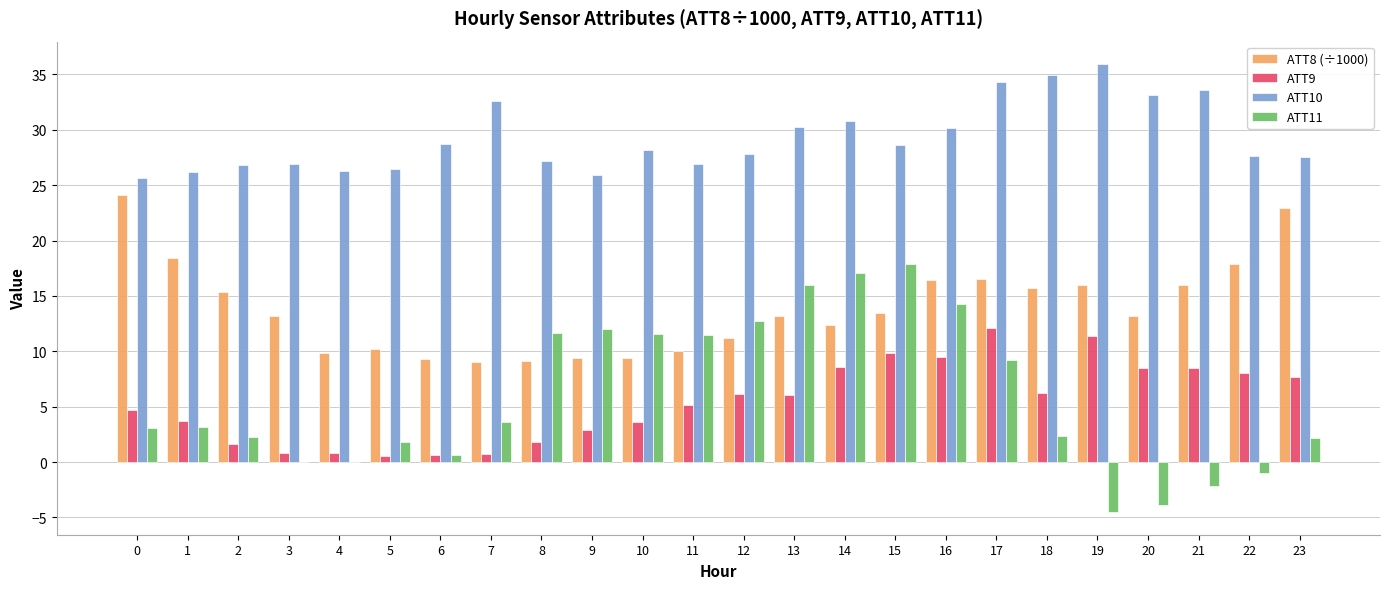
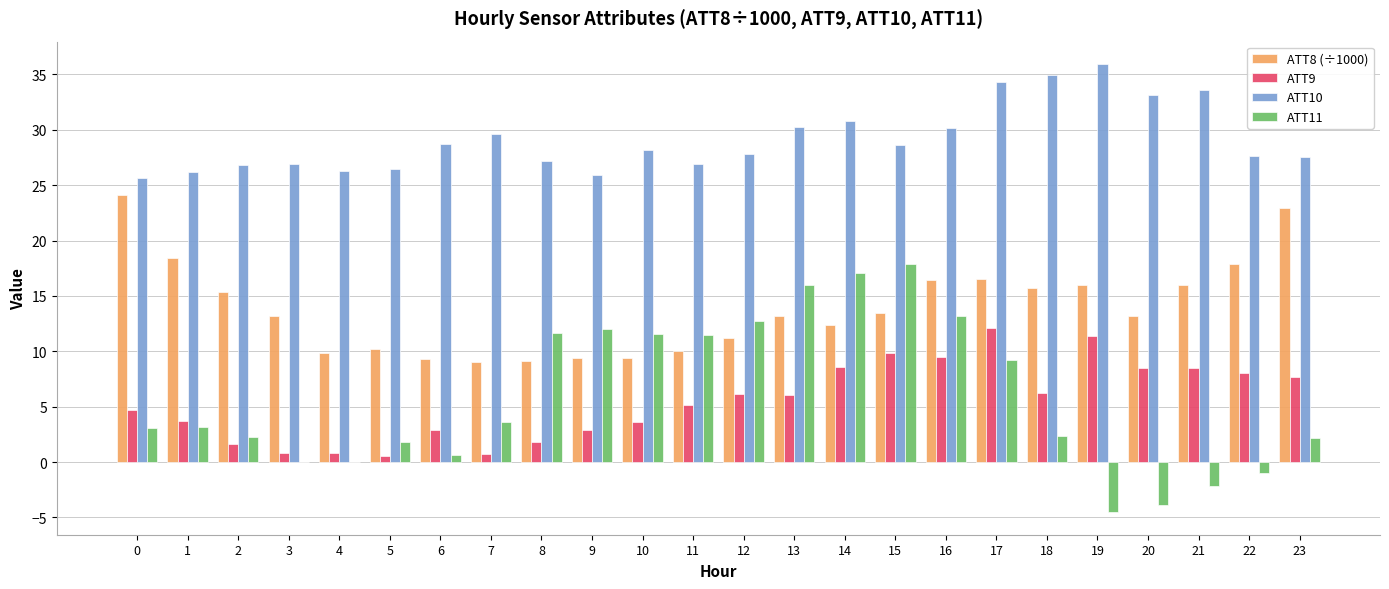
ATT9, 6: 0.7 -> 2.9
ATT10, 7: 32.6 -> 29.6
ATT11, 16: 14.2 -> 13.2
